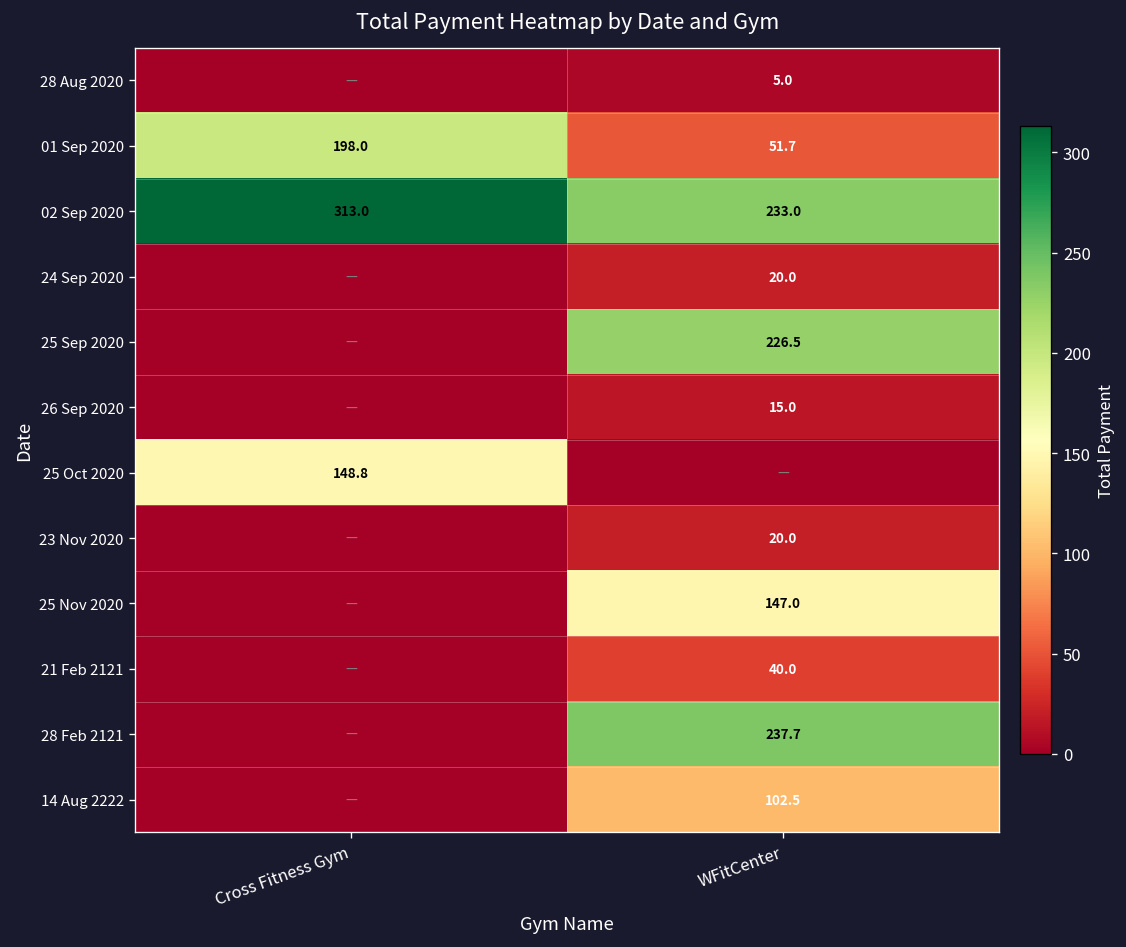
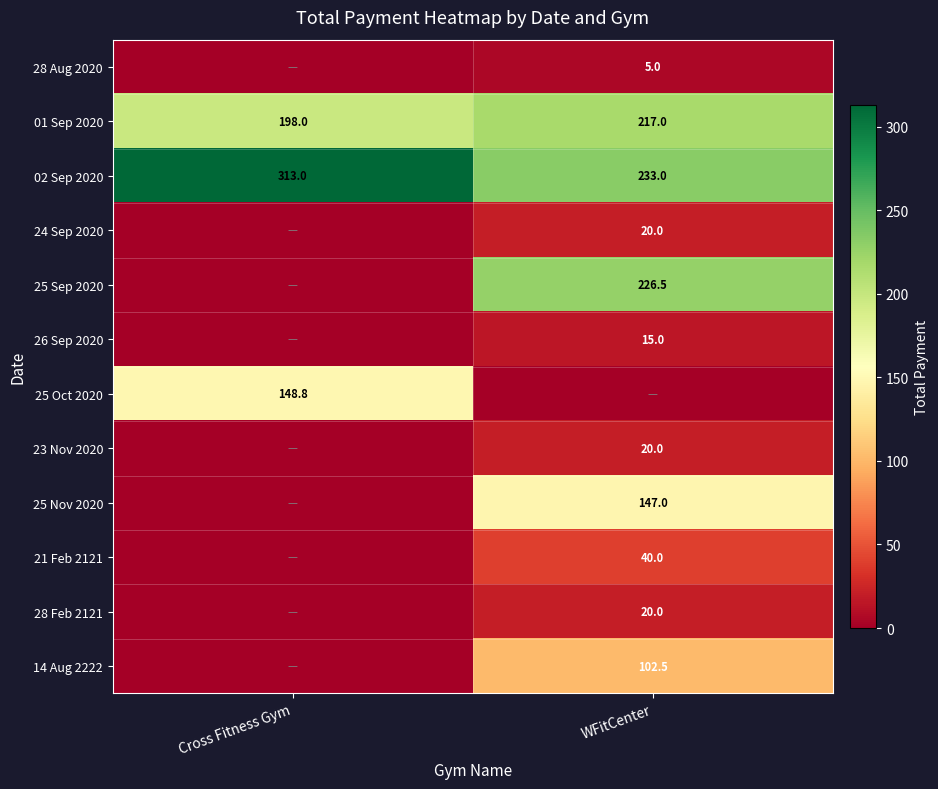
01 Sep 2020, WFitCenter: 51.7 -> 217.0
28 Feb 2121, WFitCenter: 237.7 -> 20.0
